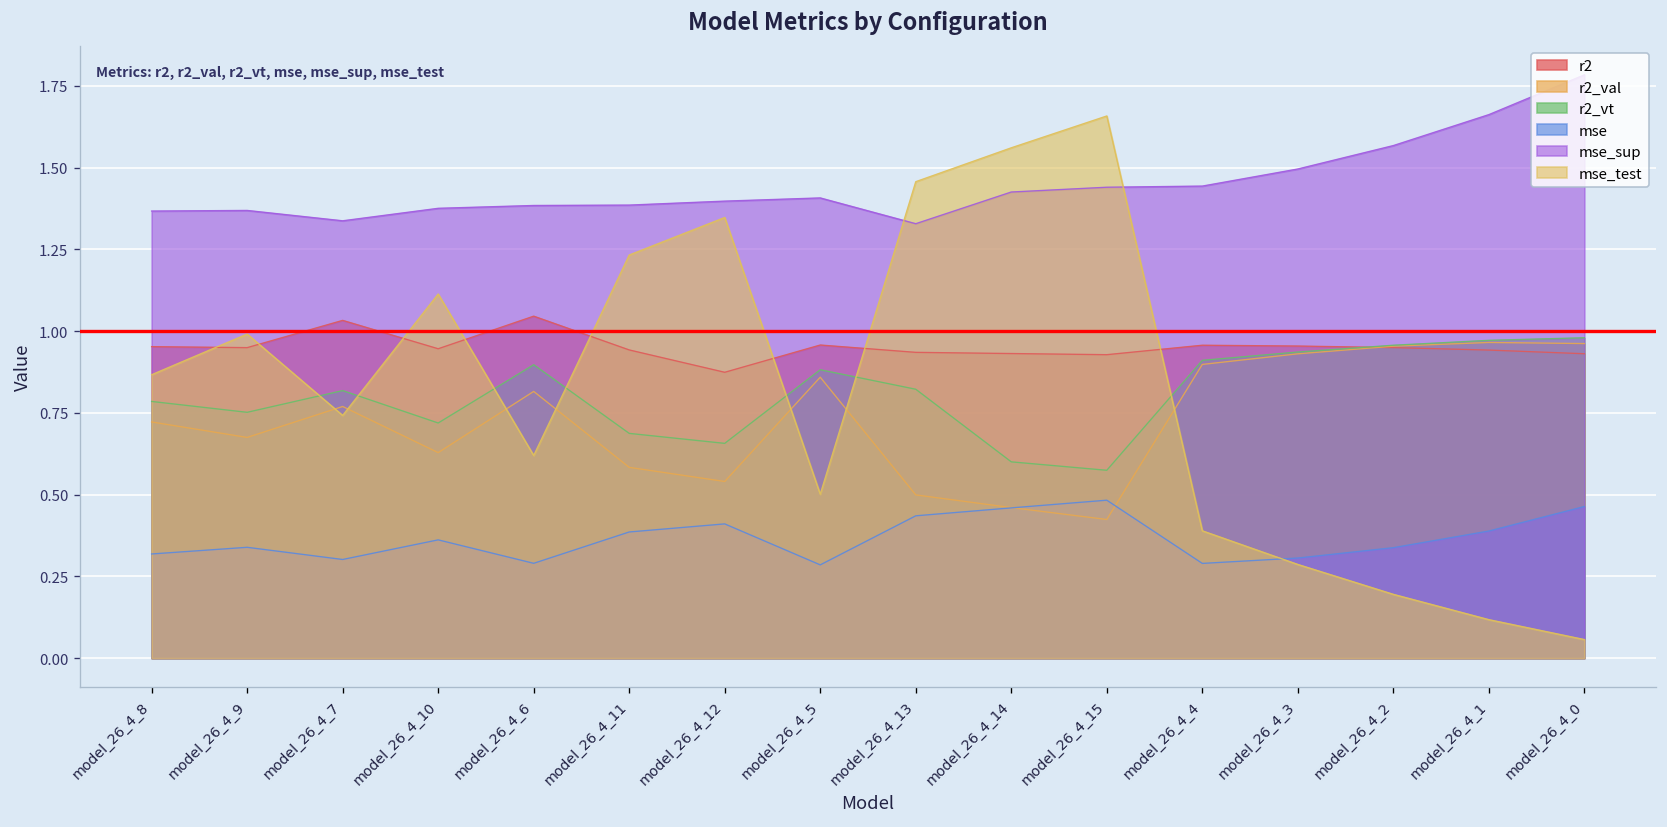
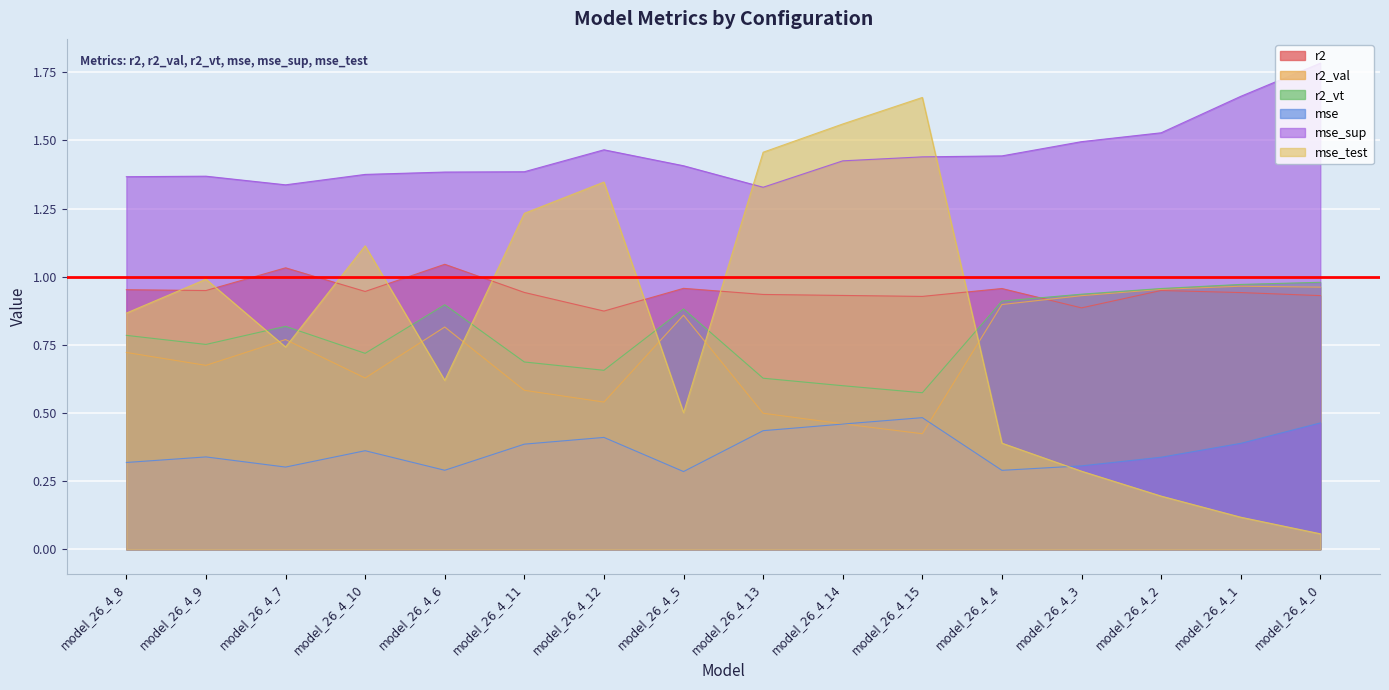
mse_sup, model_26_4_12: 1.40 -> 1.47
r2_vt, model_26_4_13: 0.82 -> 0.63
r2, model_26_4_3: 0.95 -> 0.89
mse_sup, model_26_4_2: 1.57 -> 1.53
